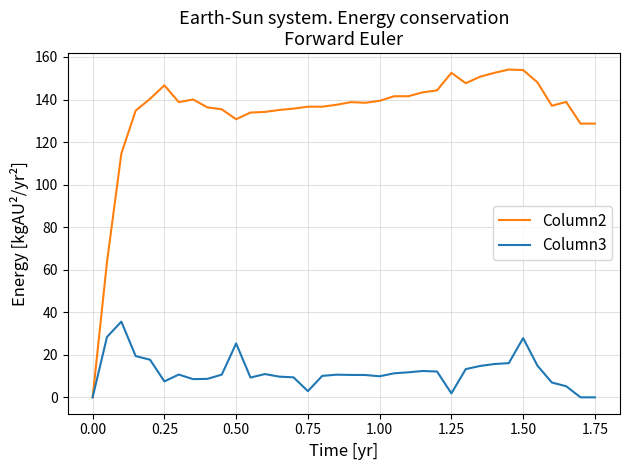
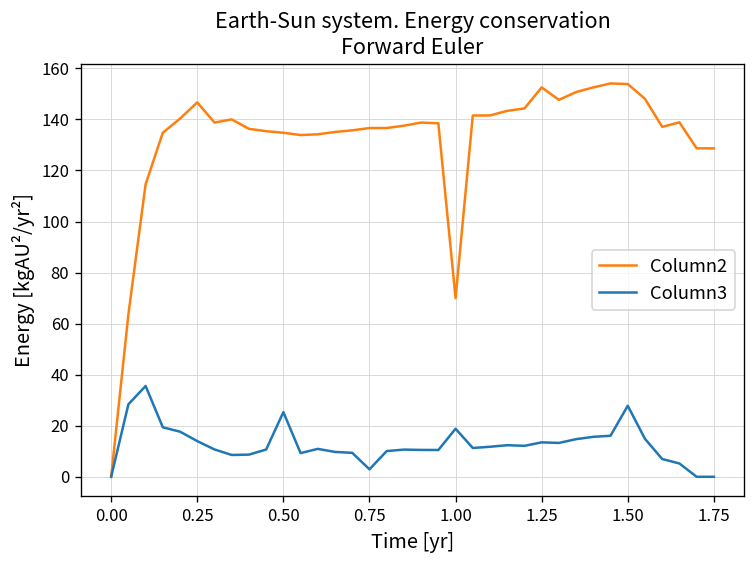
Column3, 0.25: 7 -> 14
Column2, 0.50: 131 -> 135
Column2, 1.00: 139 -> 70
Column3, 1.00: 10 -> 19
Column3, 1.25: 2 -> 13
